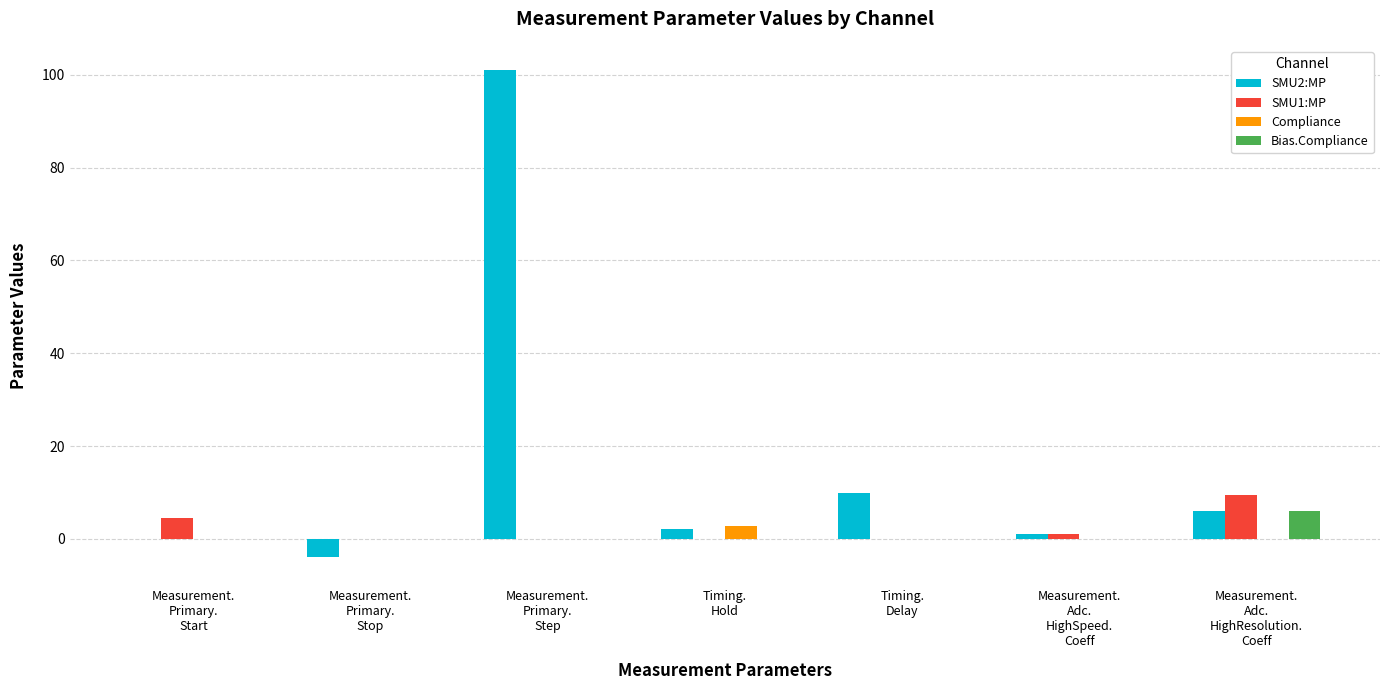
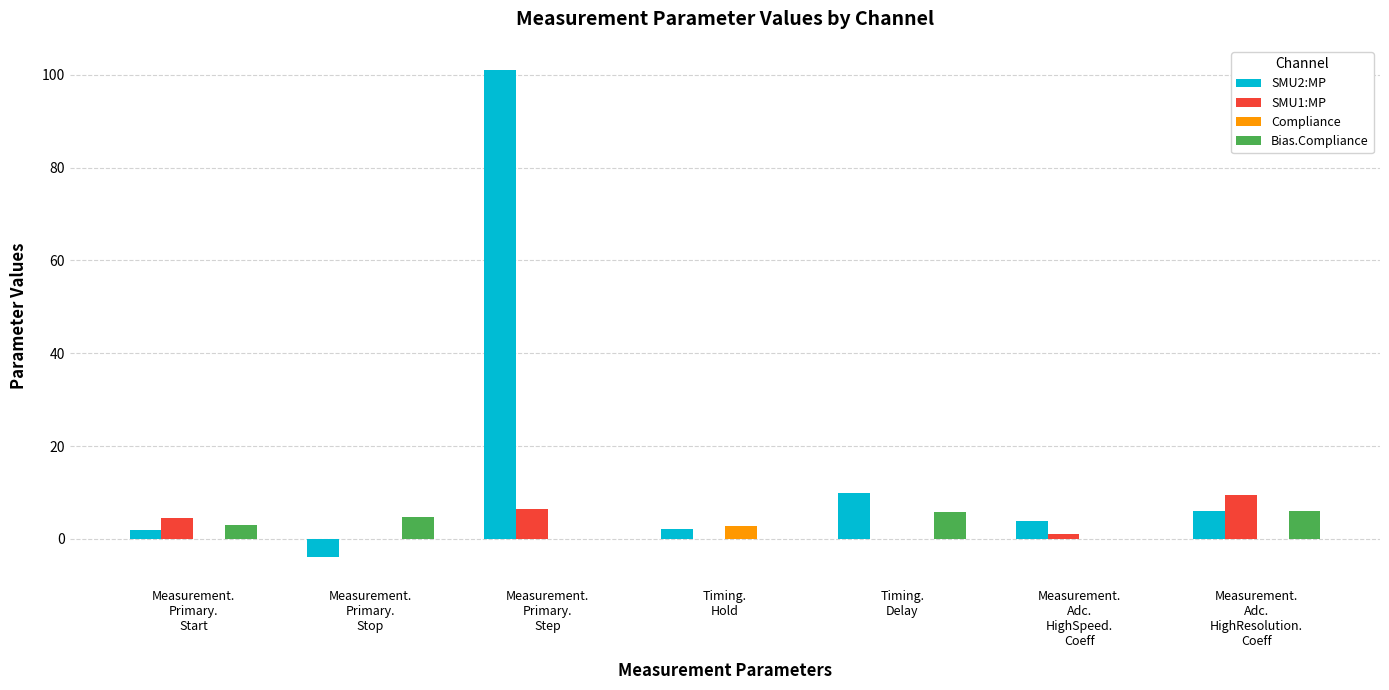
SMU2:MP, Measurement. Primary. Start: 0 -> 2
Bias.Compliance, Measurement. Primary. Start: 0 -> 3
Bias.Compliance, Measurement. Primary. Stop: 0 -> 5
SMU1:MP, Measurement. Primary. Step: 0 -> 7
Bias.Compliance, Timing. Delay: 0 -> 6
SMU2:MP, Measurement. Adc. HighSpeed. Coeff: 1 -> 4
